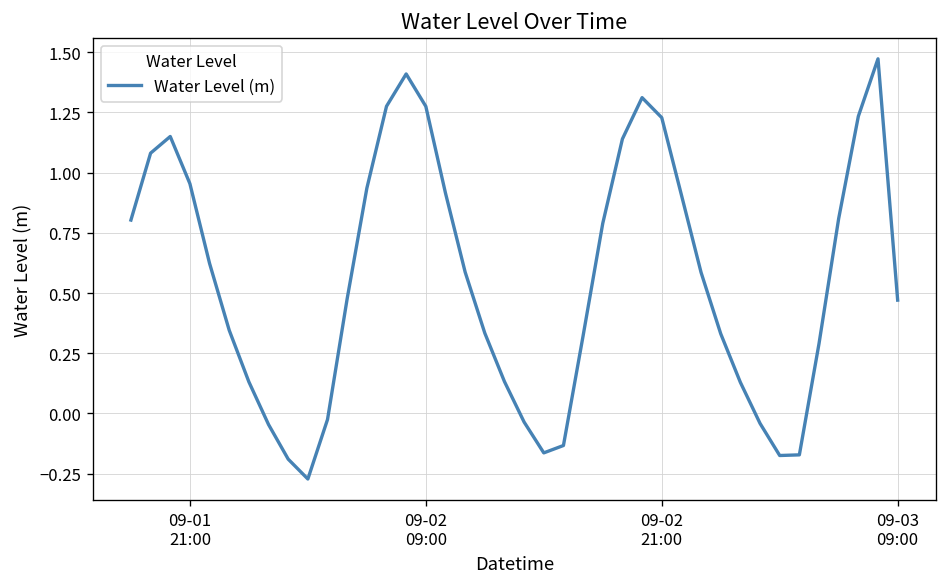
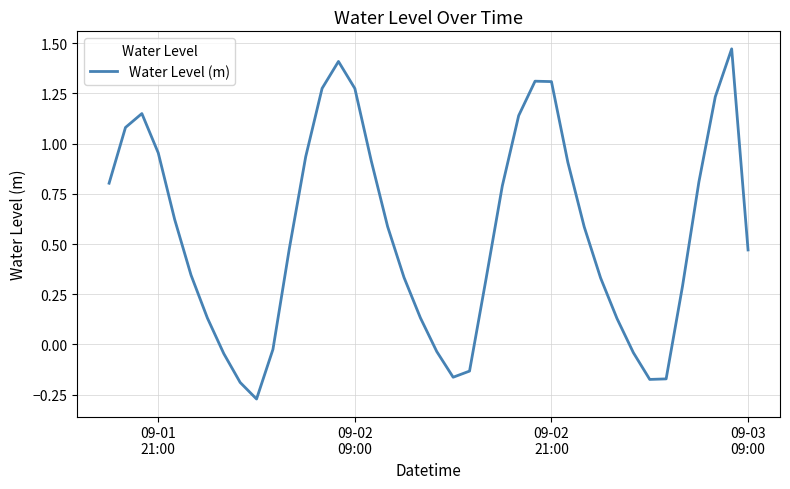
09-02 21:00: 1.23 -> 1.31
